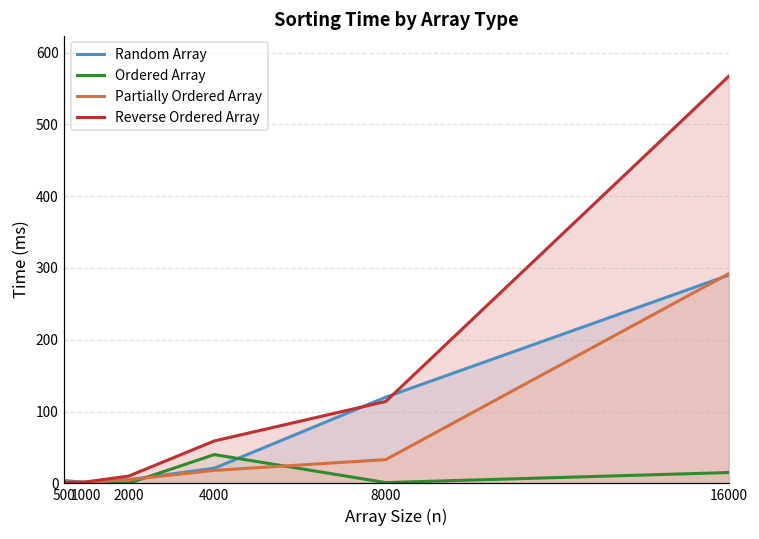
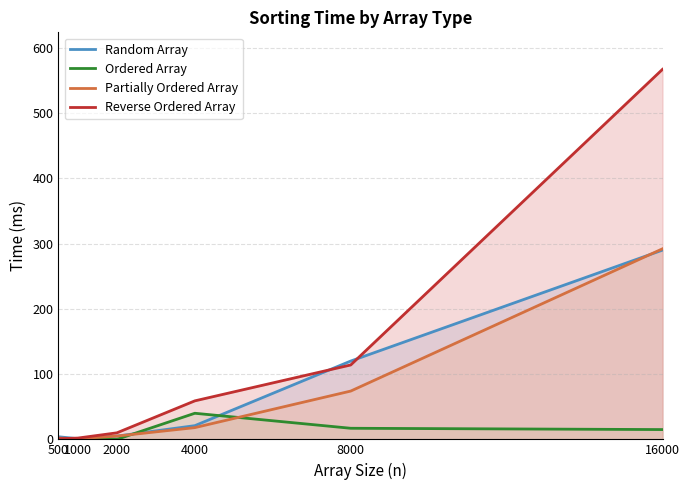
Ordered Array, 8000: 0 -> 20
Partially Ordered Array, 8000: 30 -> 70
